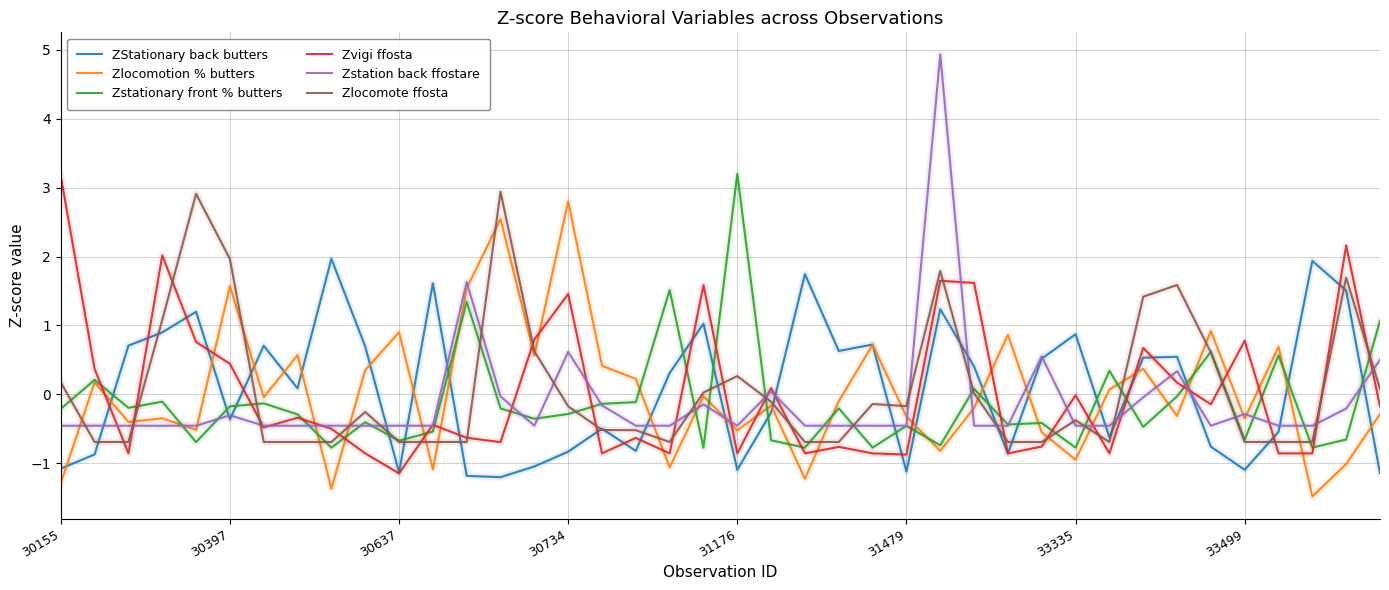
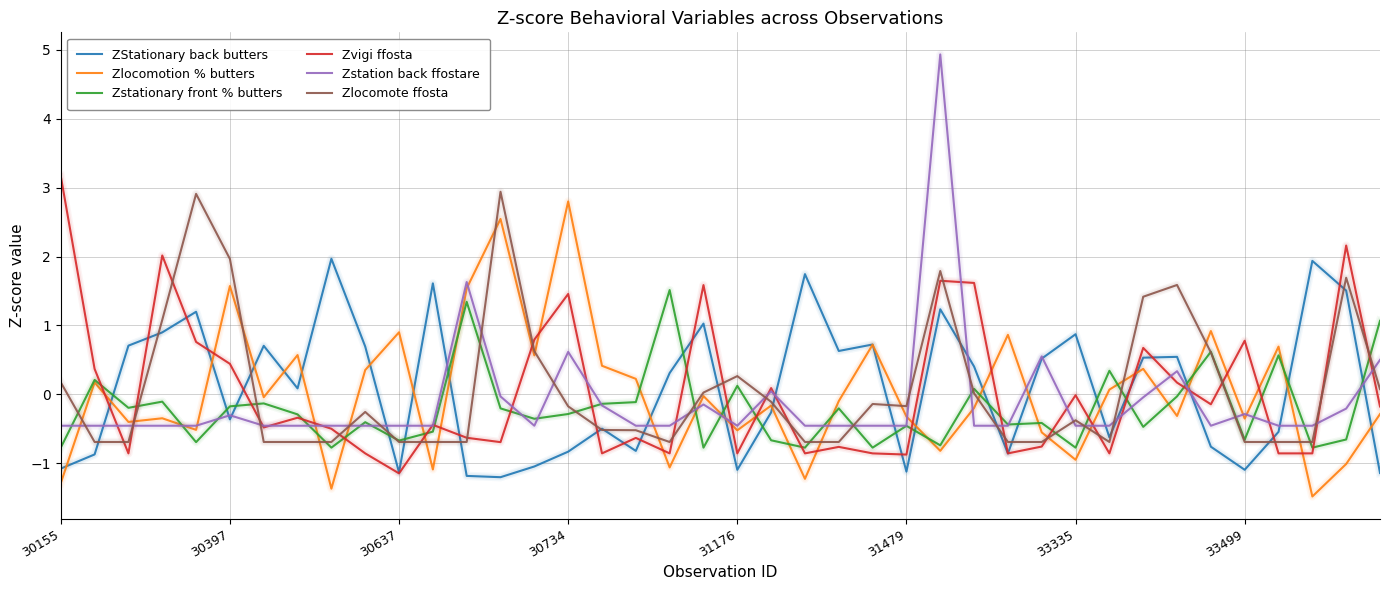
Zstationary front % butters, 30155: -0.2 -> -0.8
Zstationary front % butters, 31176: 3.2 -> 0.1
